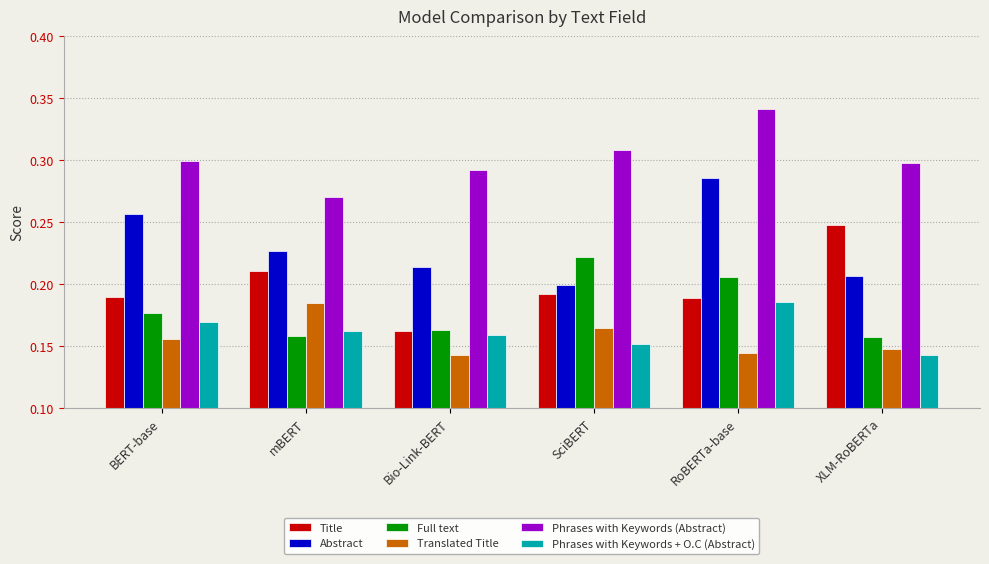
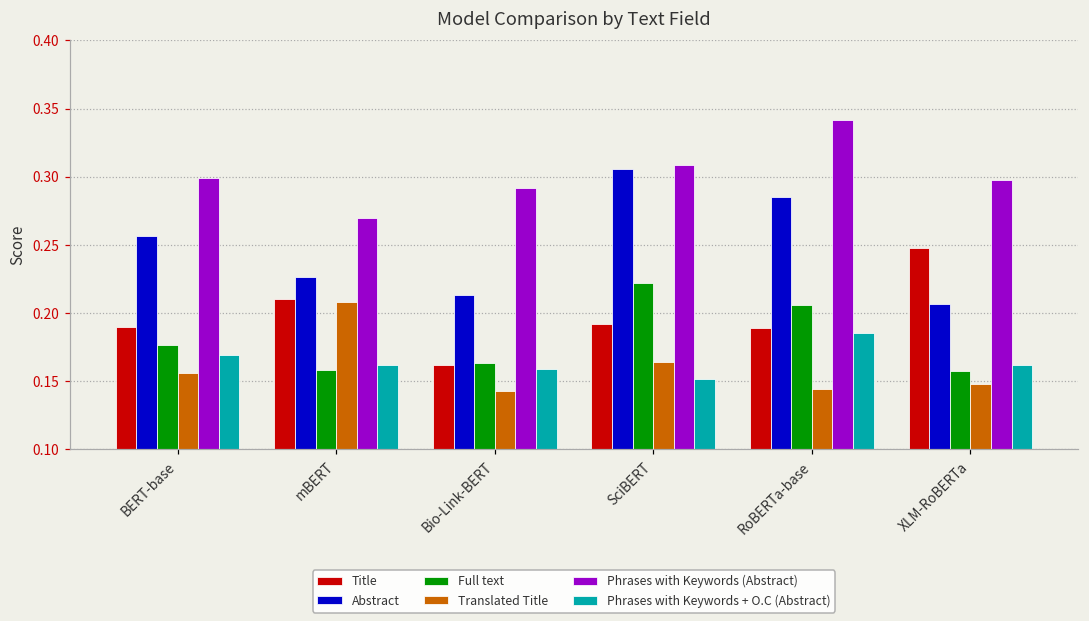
Translated Title, mBERT: 0.185 -> 0.208
Abstract, SciBERT: 0.199 -> 0.306
Phrases with Keywords + O.C (Abstract), XLM-RoBERTa: 0.143 -> 0.162
